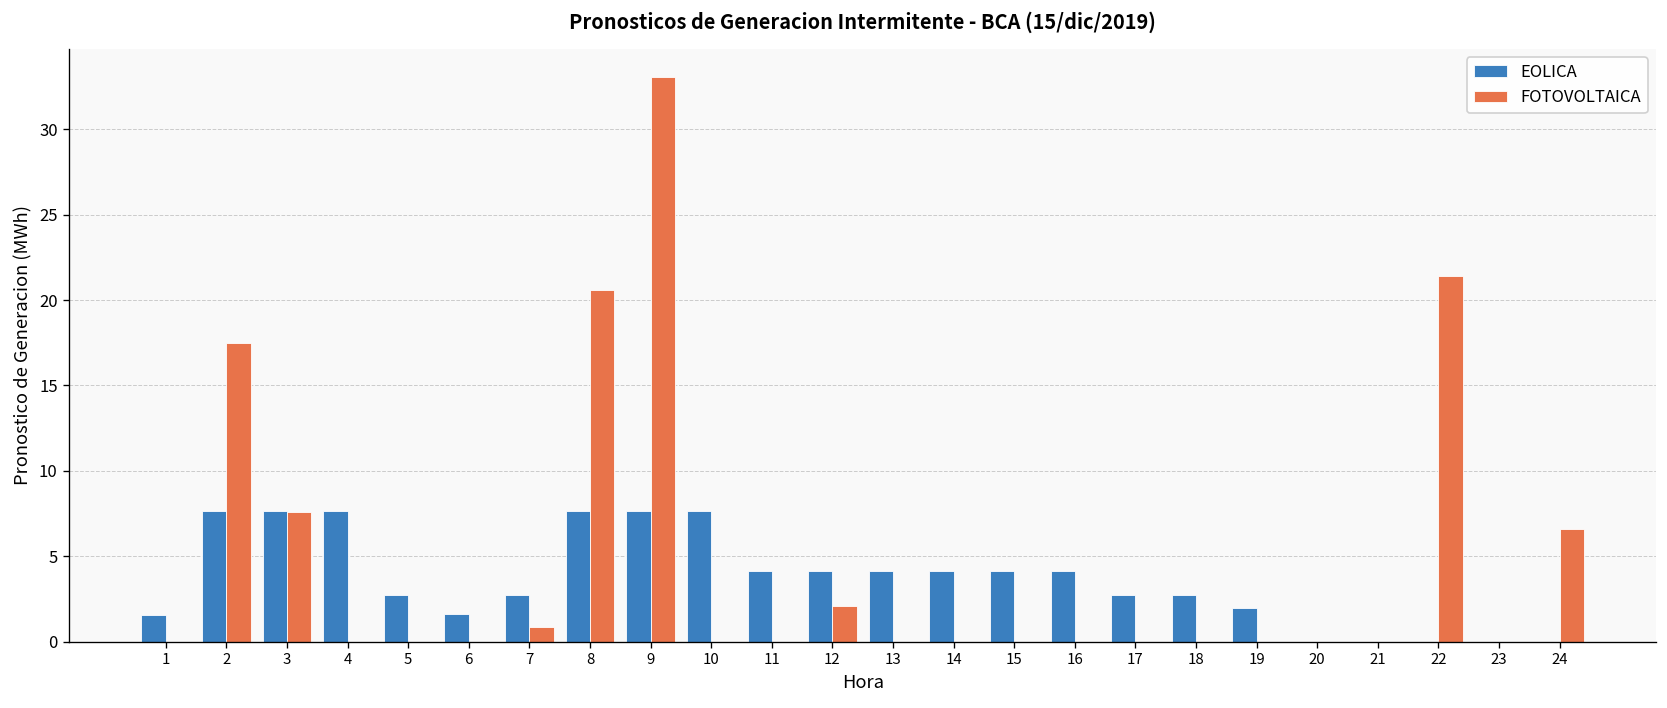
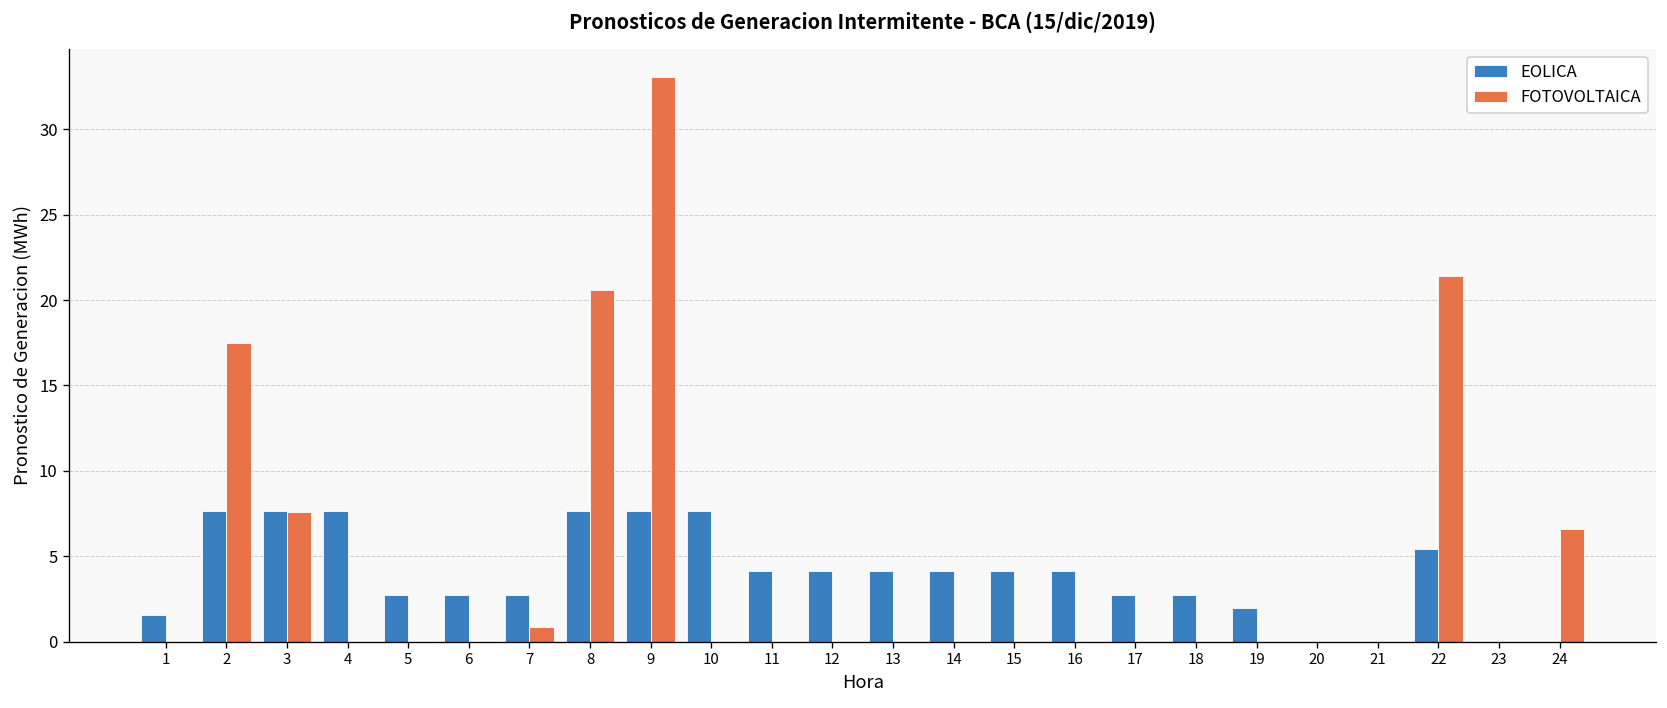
EOLICA, 6: 1.6 -> 2.8
FOTOVOLTAICA, 12: 2.1 -> 0.0
EOLICA, 22: 0.0 -> 5.4
